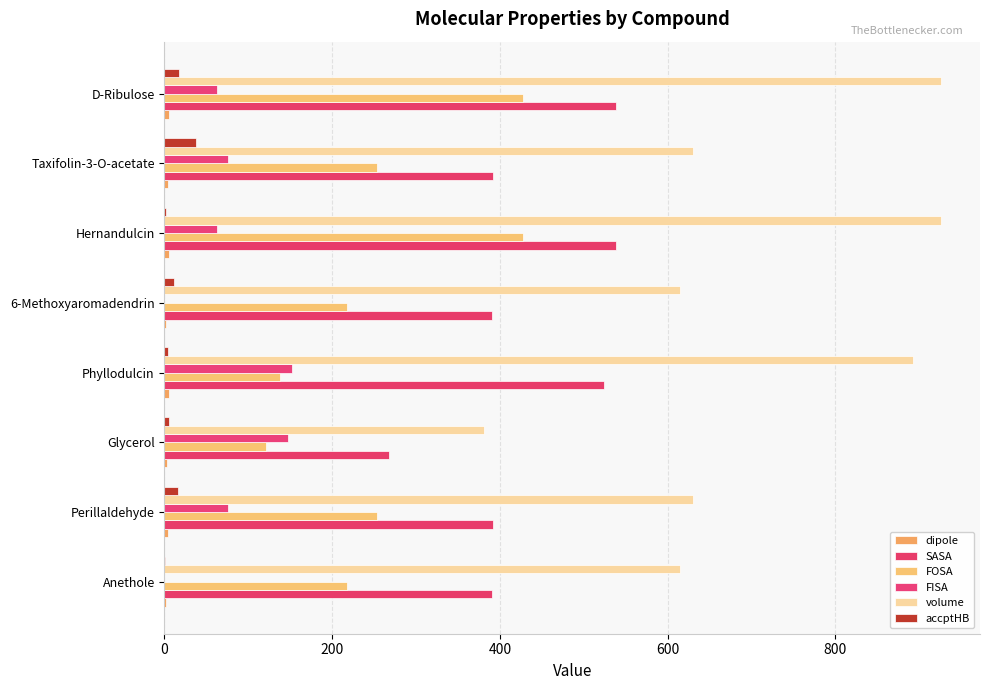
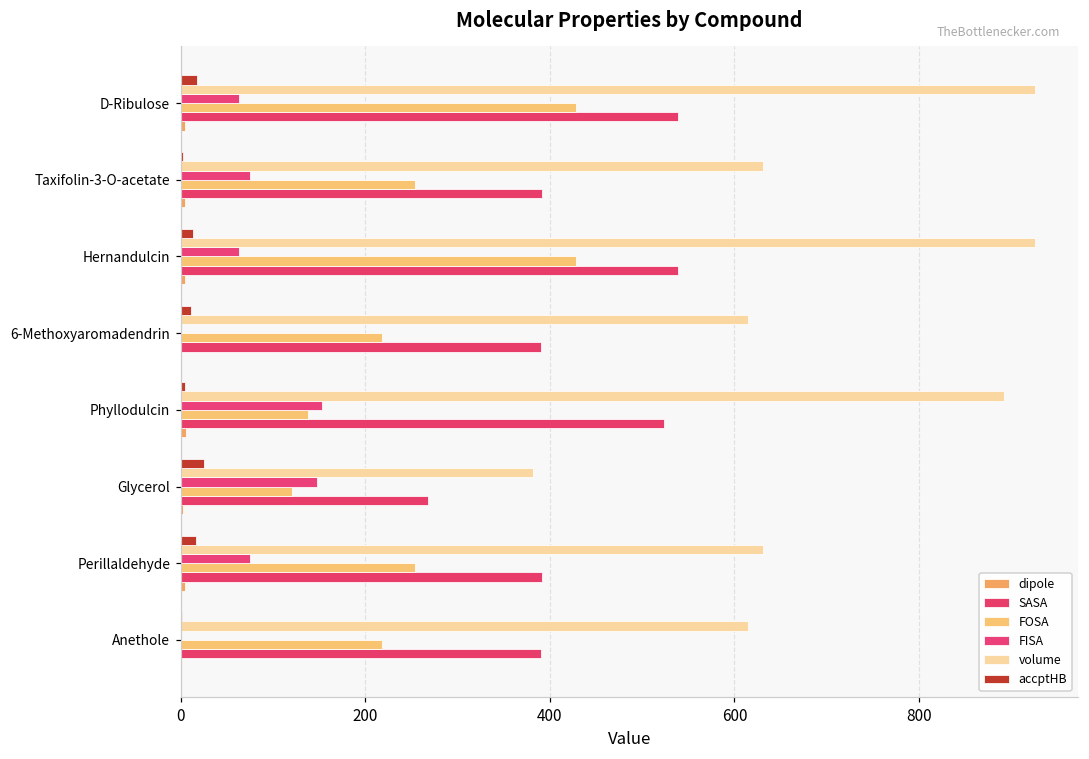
accptHB, Taxifolin-3-O-acetate: 40 -> 0
accptHB, Hernandulcin: 0 -> 10
accptHB, Glycerol: 10 -> 20
